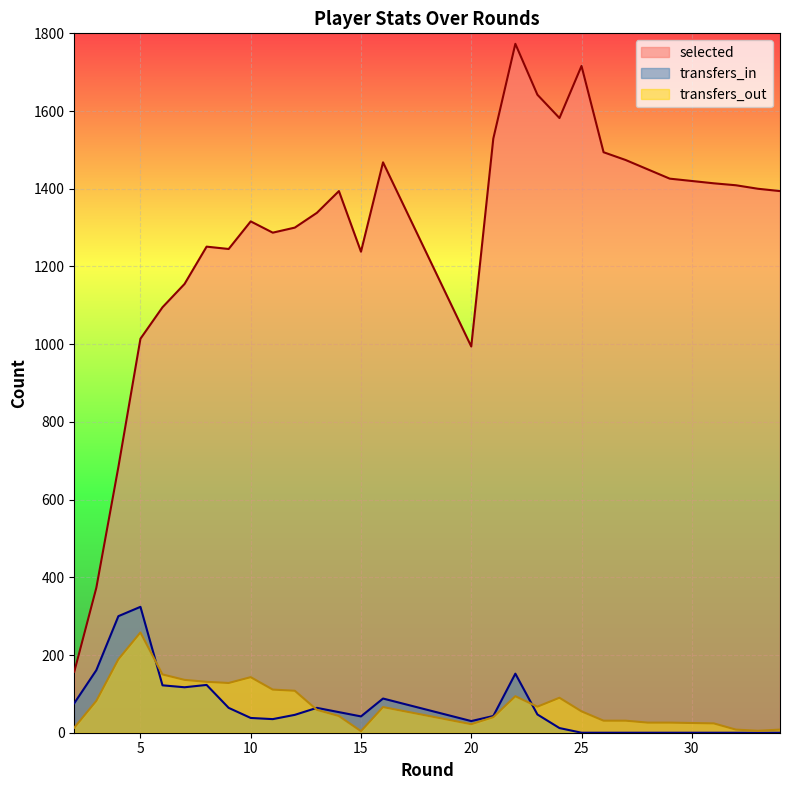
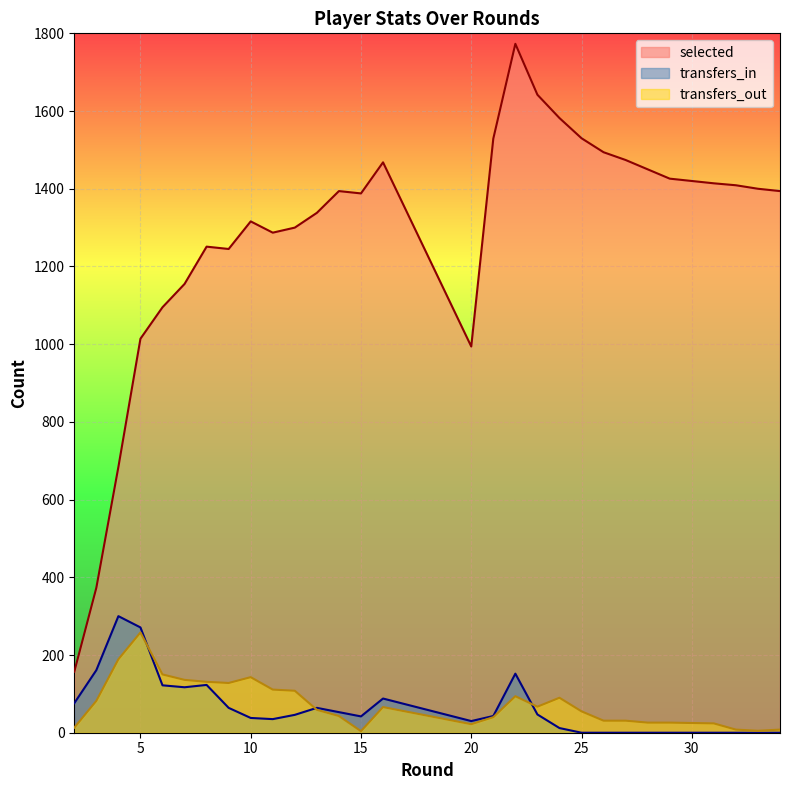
transfers_in, 5: 320 -> 270
selected, 15: 1240 -> 1390
selected, 25: 1720 -> 1530
